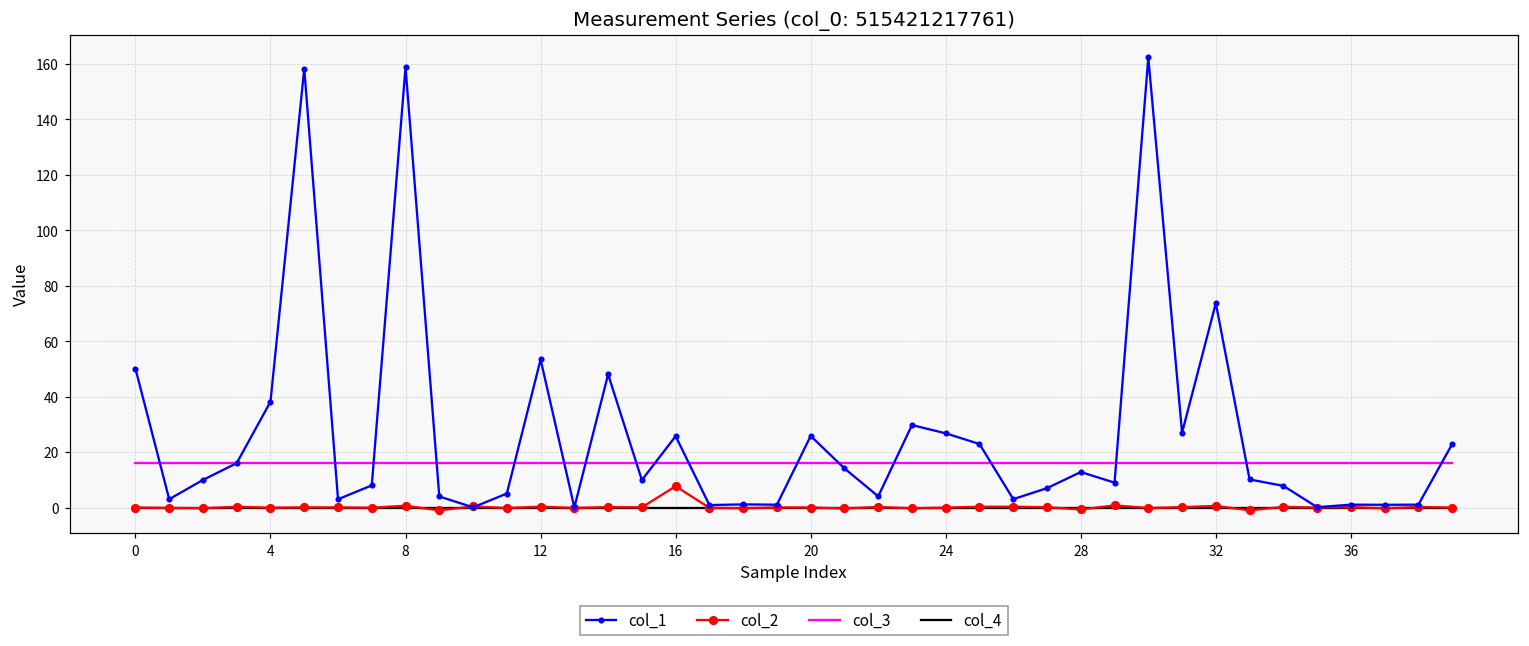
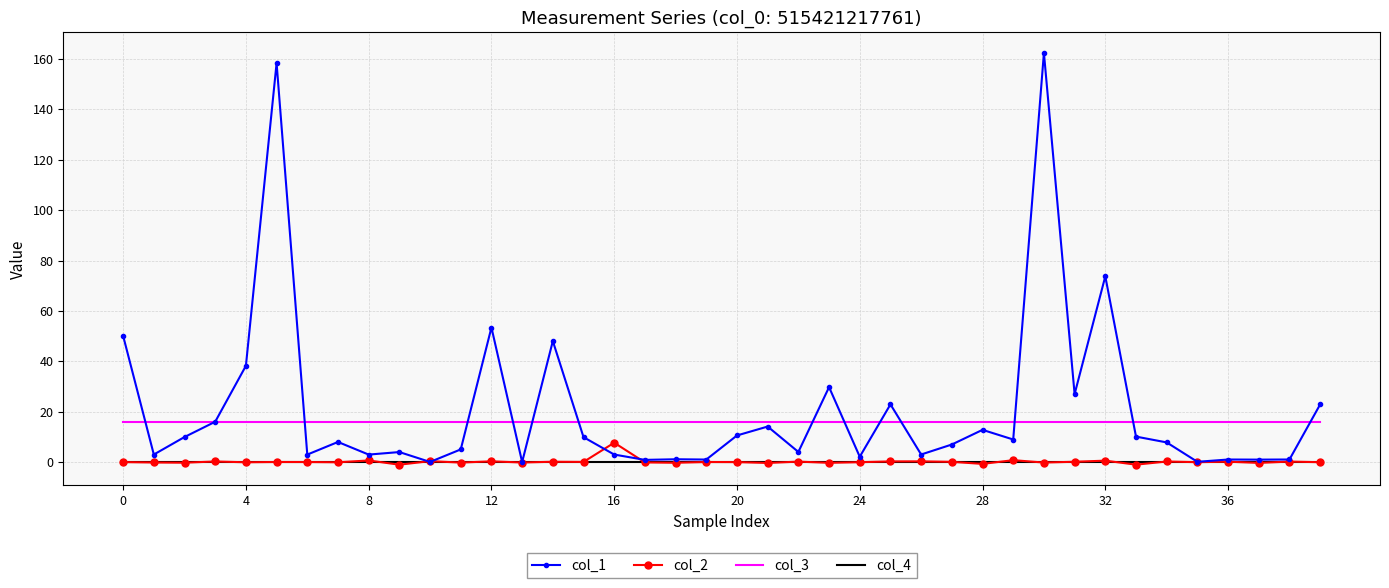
col_1, 8: 159 -> 3
col_1, 16: 26 -> 3
col_1, 20: 26 -> 11
col_1, 24: 27 -> 2
